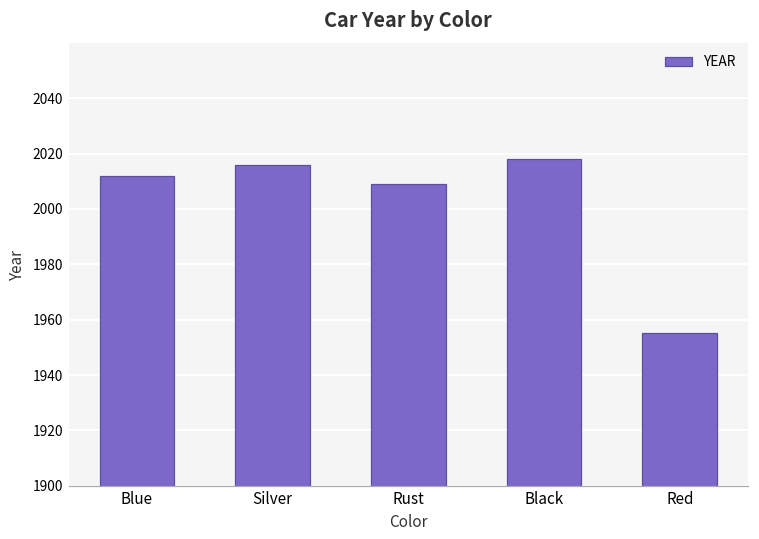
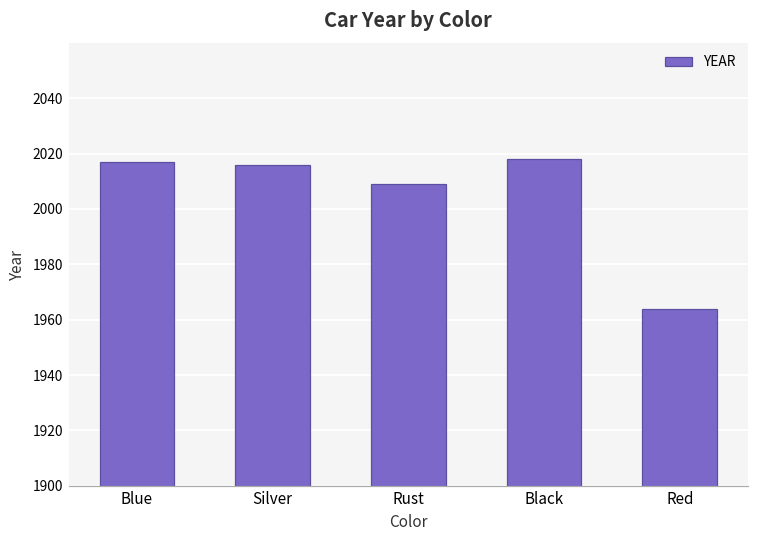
Blue: 2012 -> 2017
Red: 1955 -> 1964
